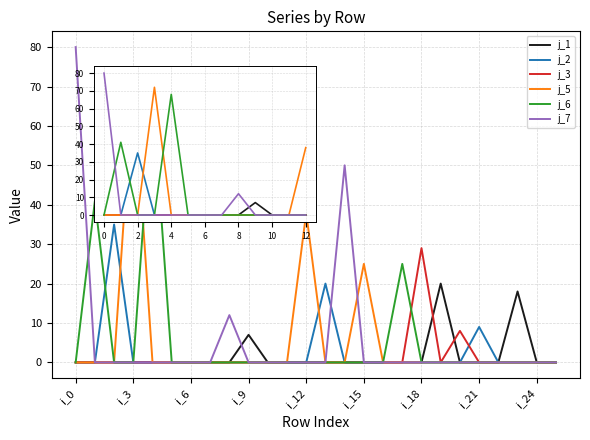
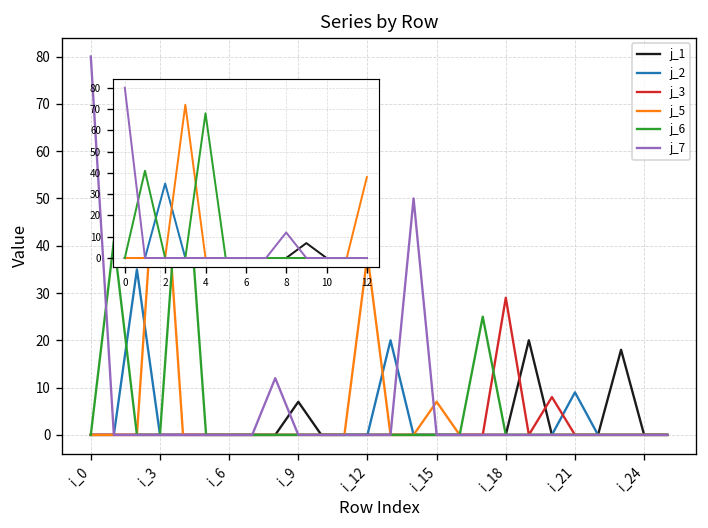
j_5, i_15: 25 -> 7
